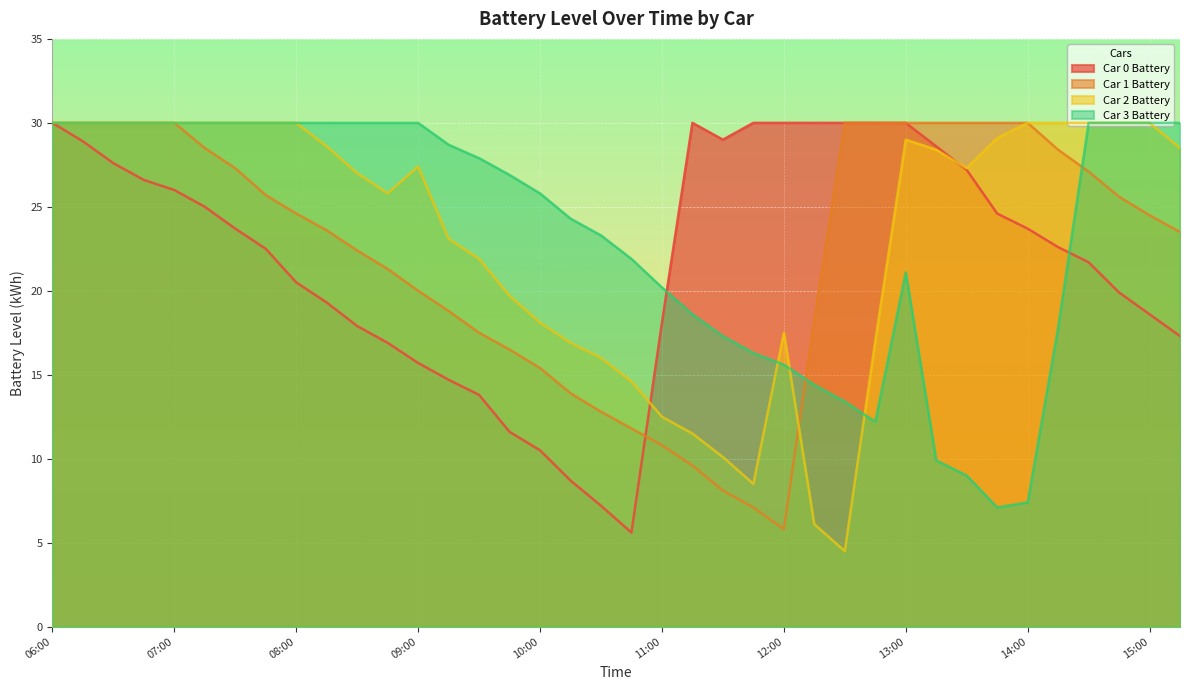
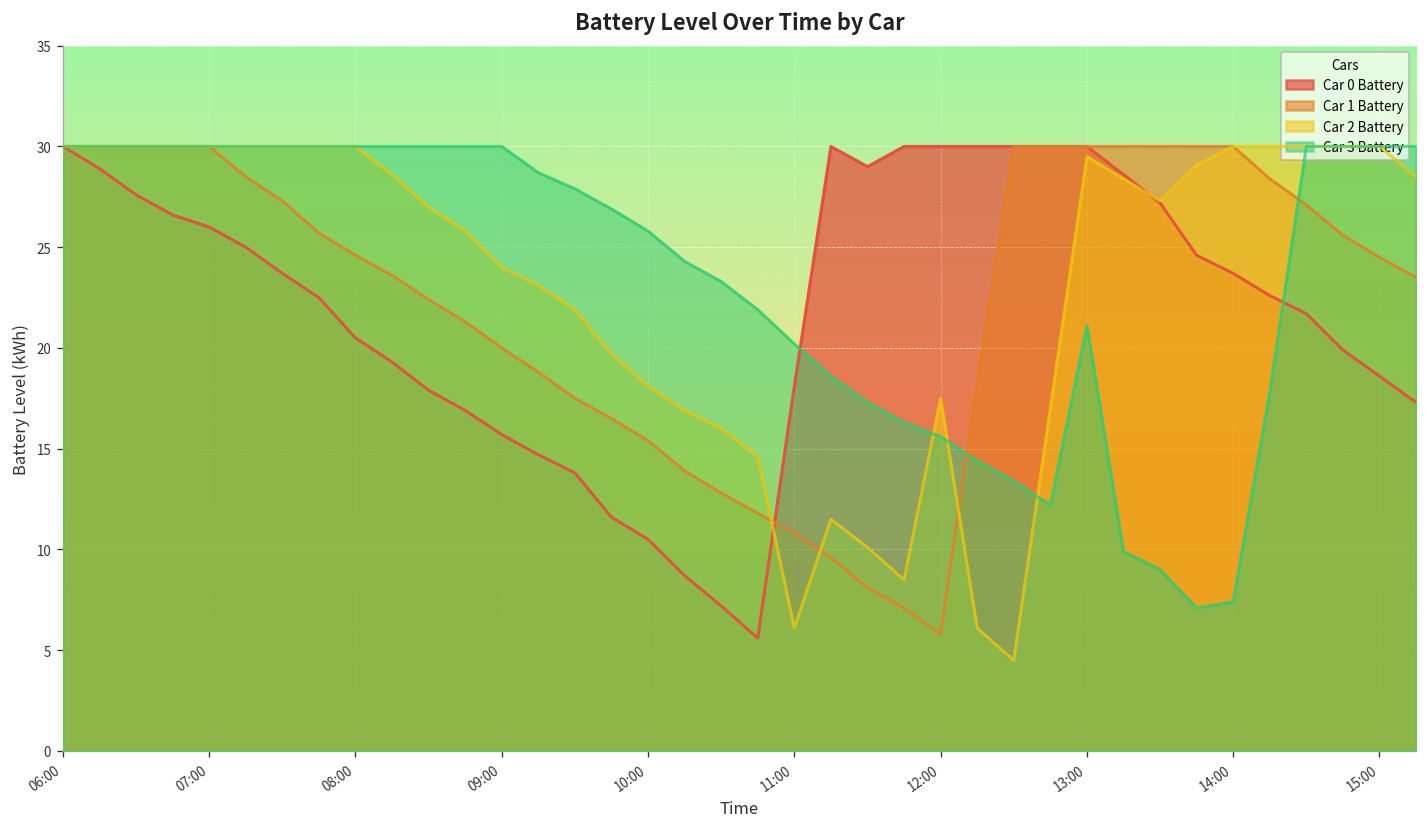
Car 2 Battery, 09:00: 27.4 -> 24.0
Car 2 Battery, 11:00: 12.5 -> 6.1
Car 2 Battery, 13:00: 29.0 -> 29.5
